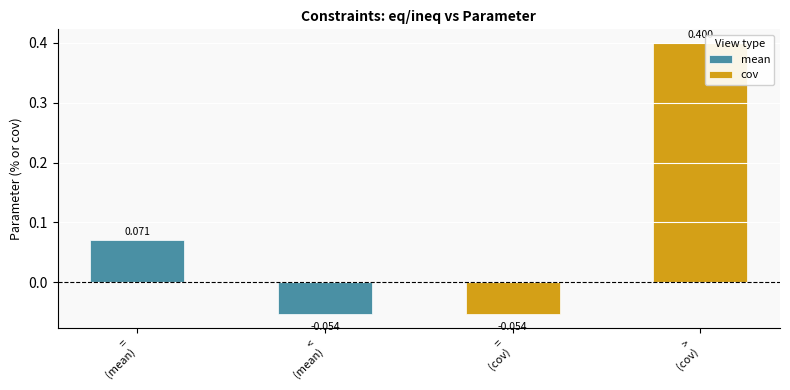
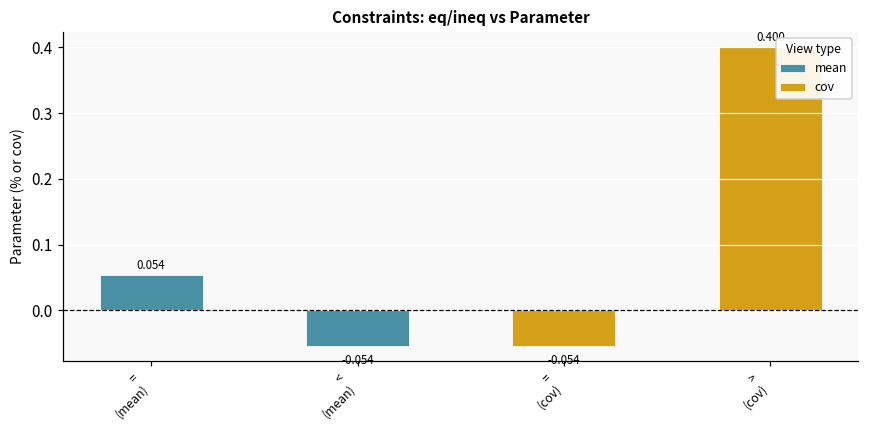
= (mean): 0.071 -> 0.054
